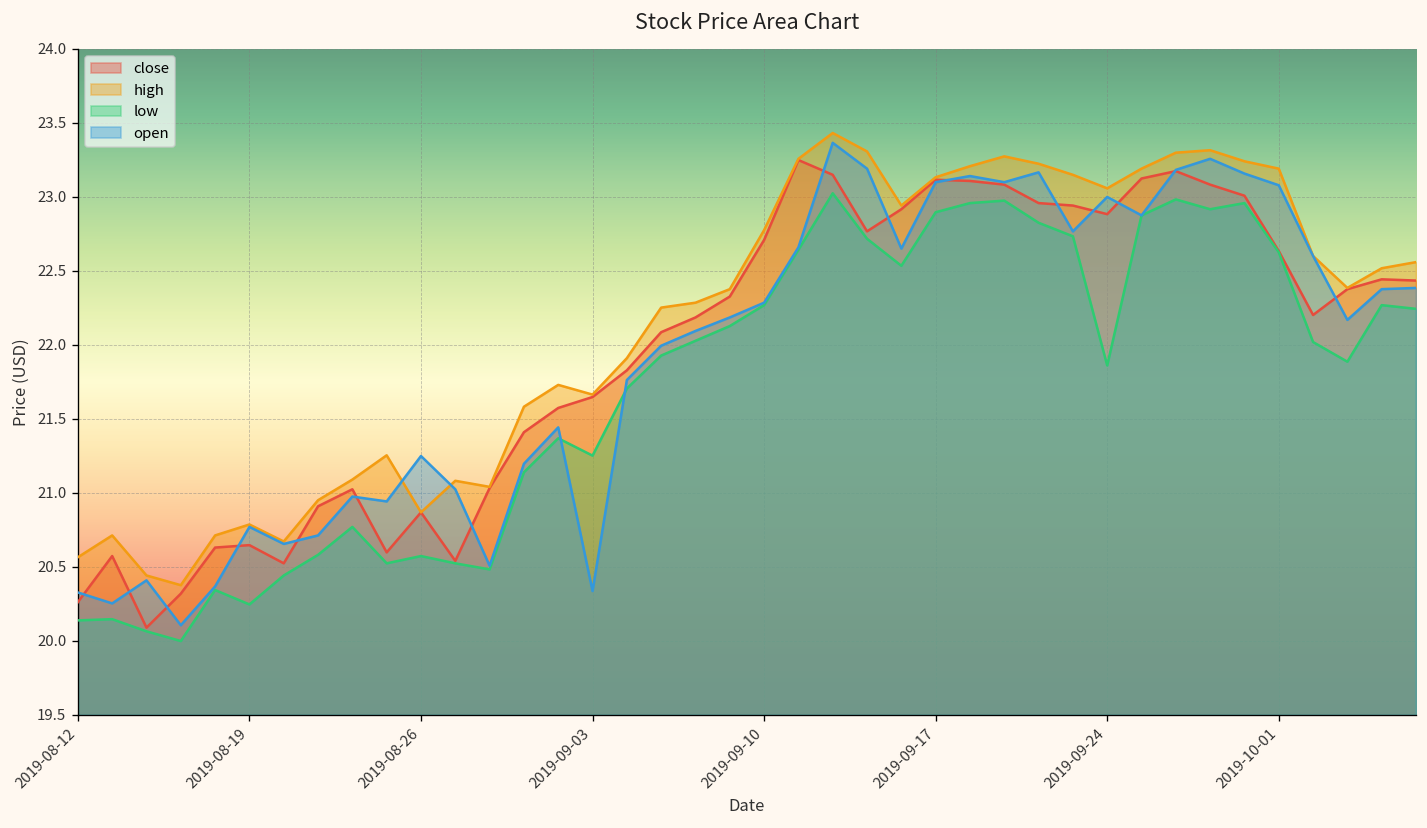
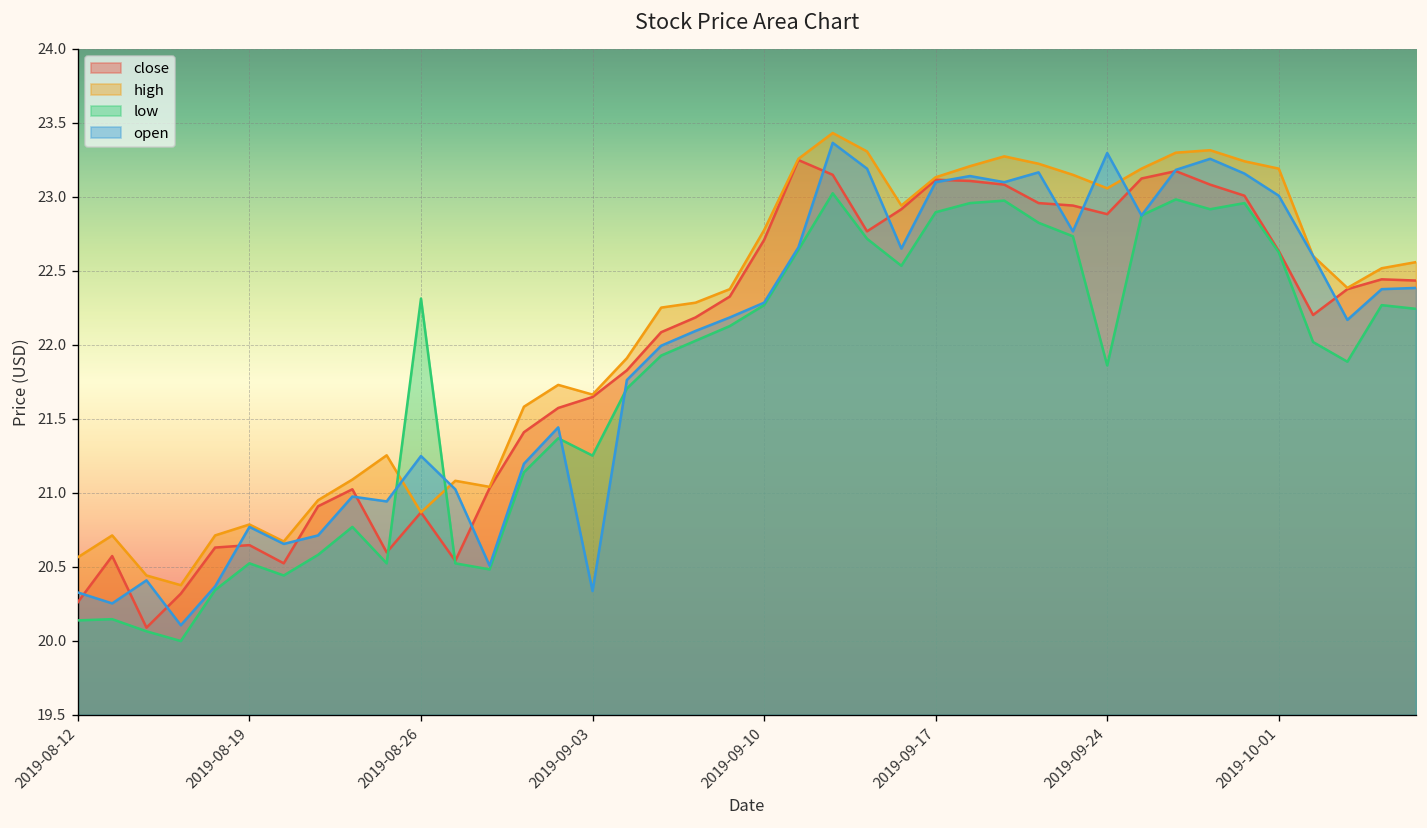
low, 2019-08-19: 20.25 -> 20.52
low, 2019-08-26: 20.57 -> 22.31
open, 2019-09-24: 23.00 -> 23.30
open, 2019-10-01: 23.08 -> 23.01
